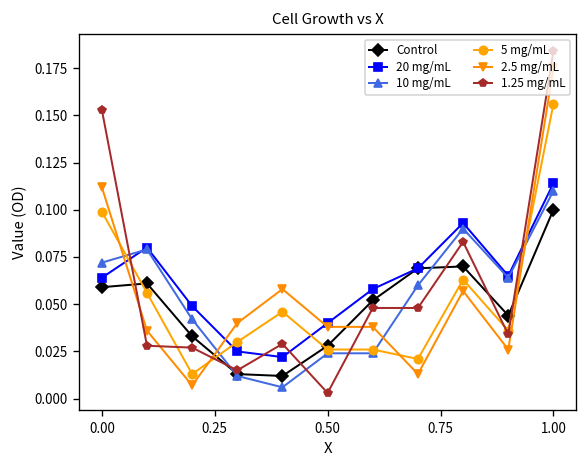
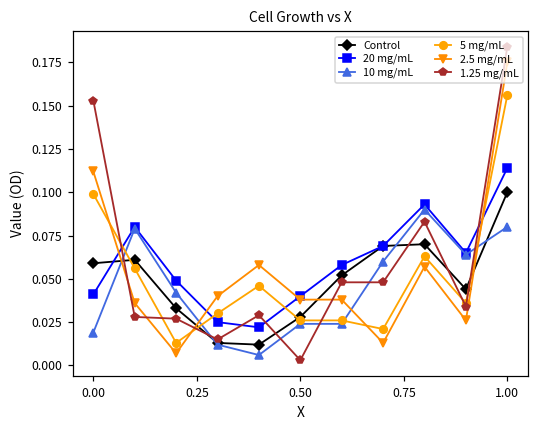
20 mg/mL, 0.00: 0.064 -> 0.041
10 mg/mL, 0.00: 0.072 -> 0.019
10 mg/mL, 1.00: 0.11 -> 0.08
